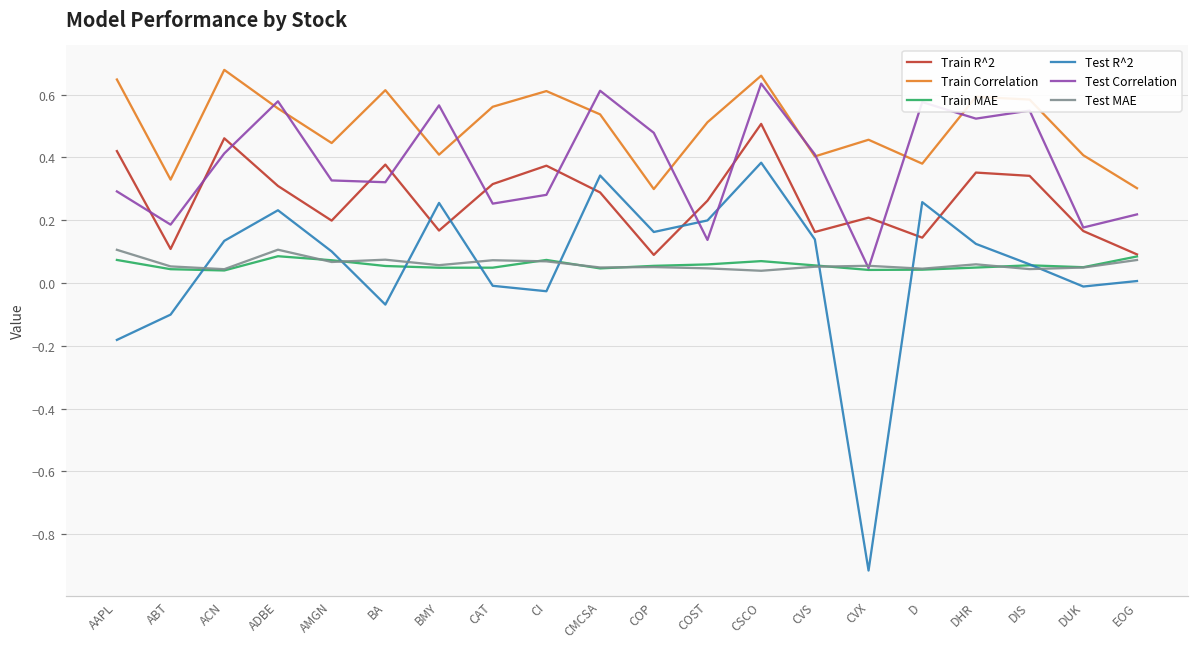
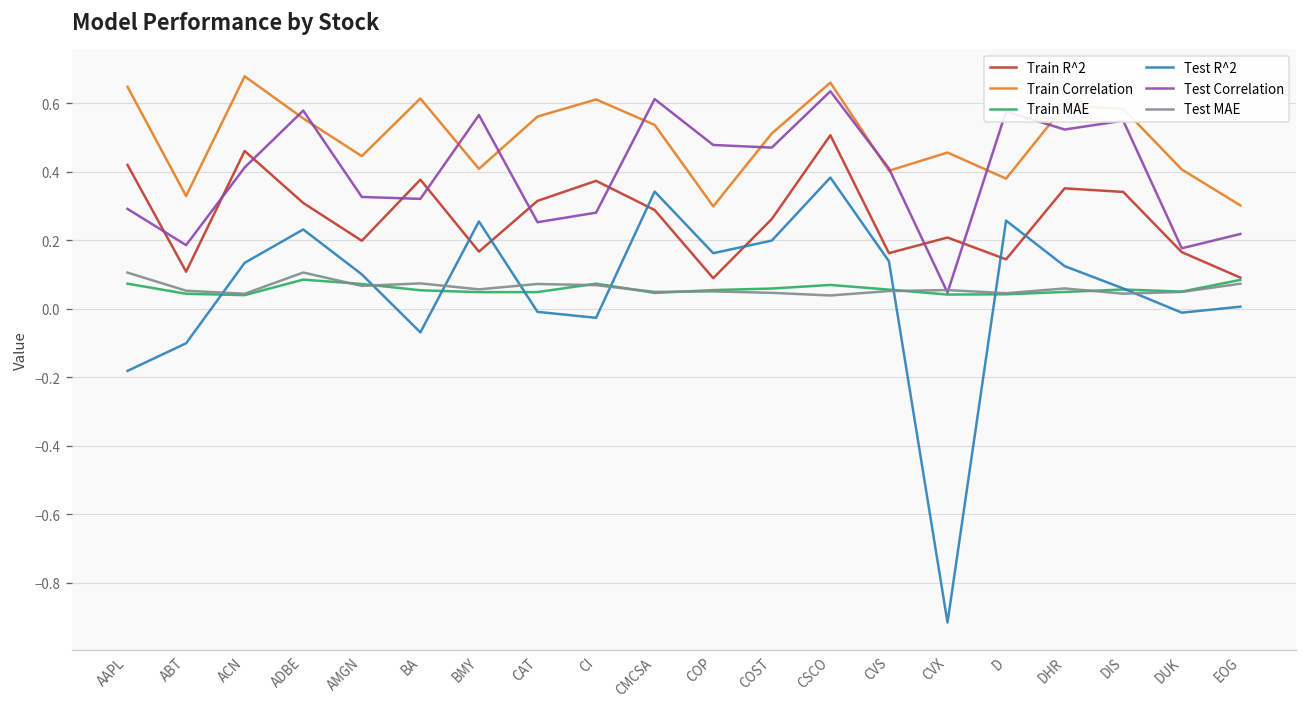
Test Correlation, COST: 0.14 -> 0.47
